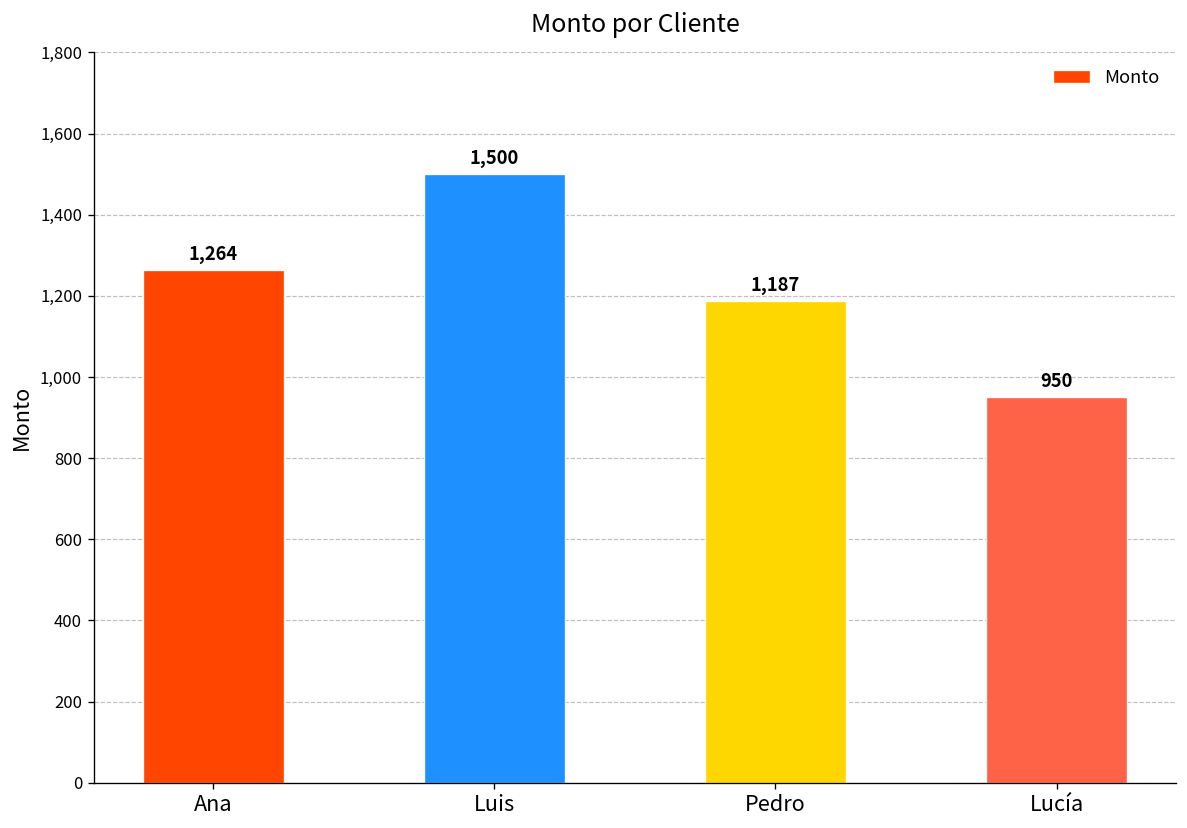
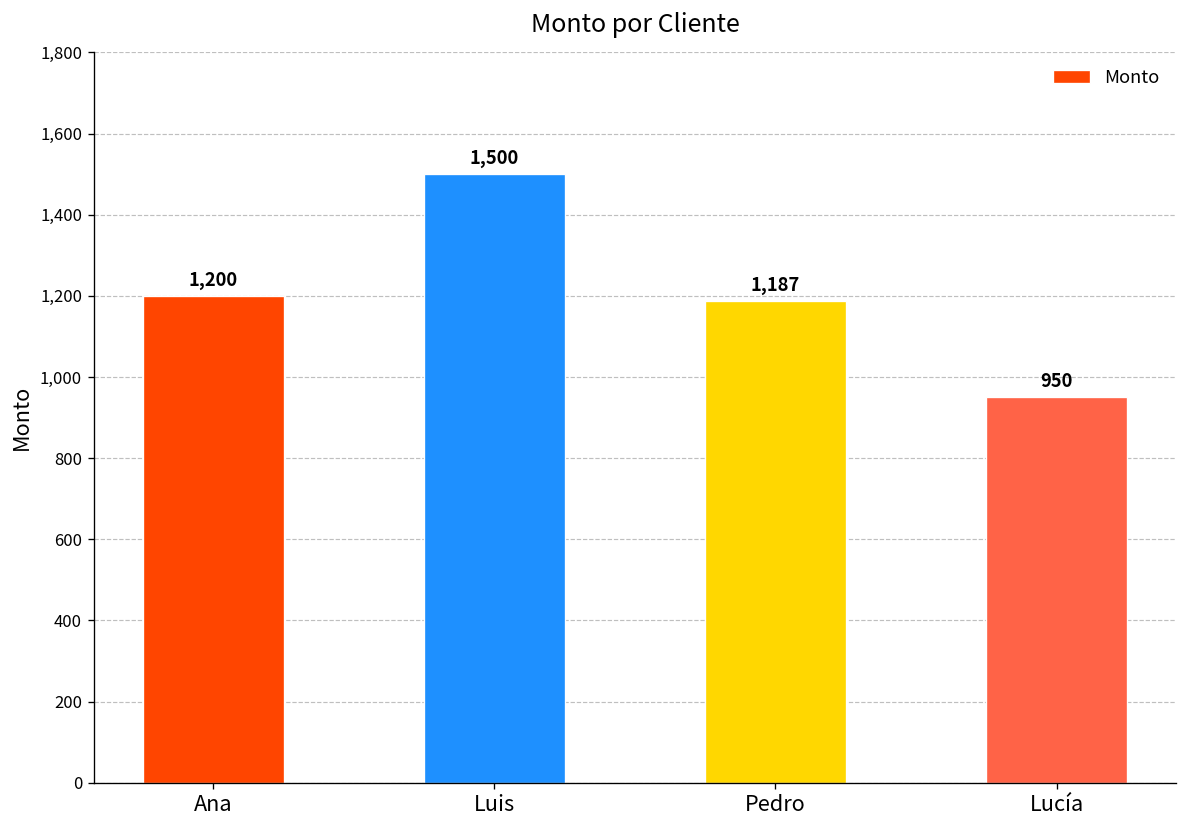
Ana: 1,264 -> 1,200
